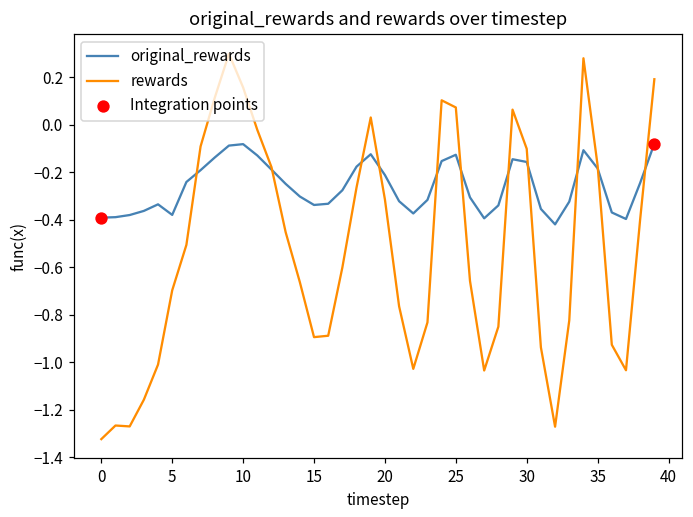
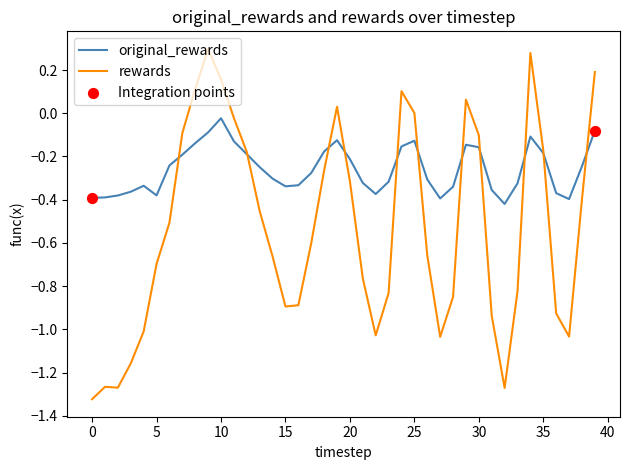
original_rewards, 10: -0.08 -> -0.02
rewards, 25: 0.07 -> 0.00
